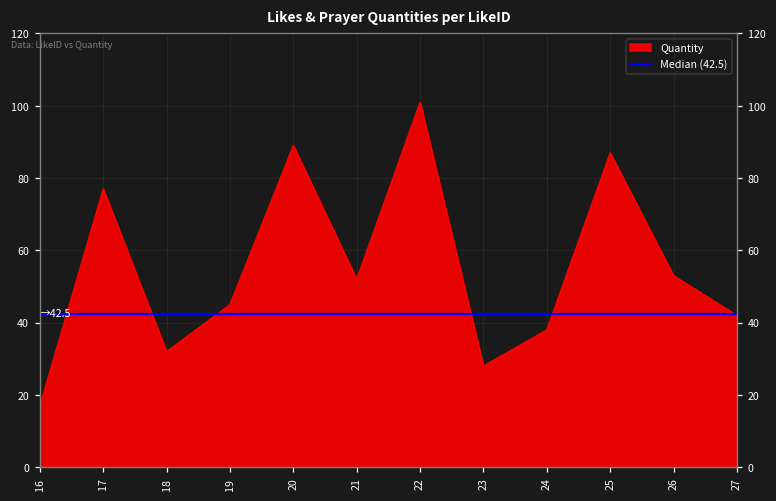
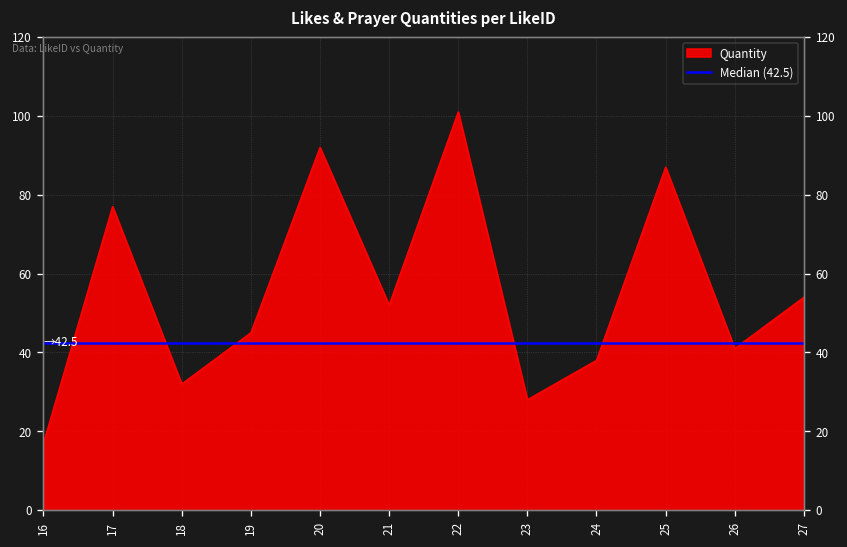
20: 89 -> 92
26: 53 -> 41
27: 42 -> 54
